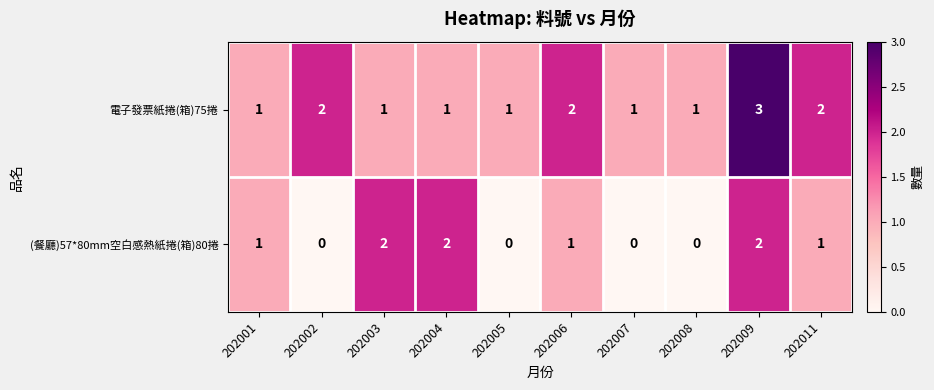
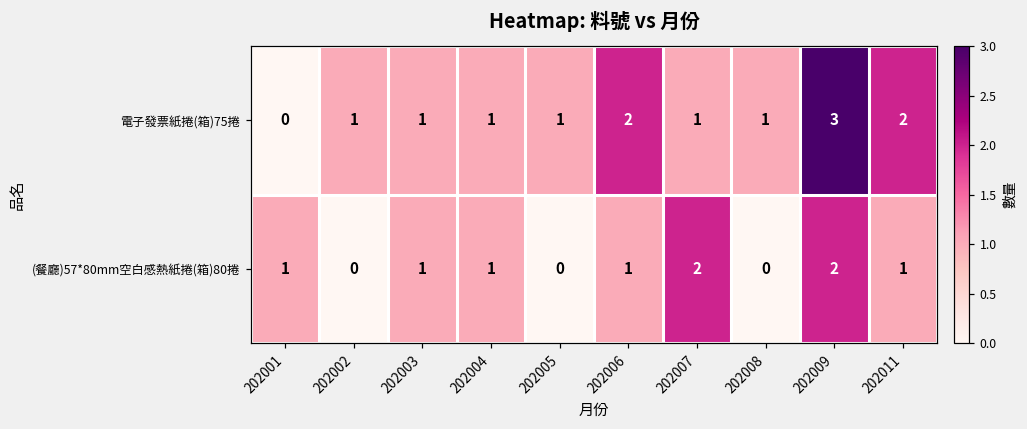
電子發票紙捲(箱)75捲, 202001: 1 -> 0
電子發票紙捲(箱)75捲, 202002: 2 -> 1
(餐廳)57*80mm空白感熱紙捲(箱)80捲, 202003: 2 -> 1
(餐廳)57*80mm空白感熱紙捲(箱)80捲, 202004: 2 -> 1
(餐廳)57*80mm空白感熱紙捲(箱)80捲, 202007: 0 -> 2
